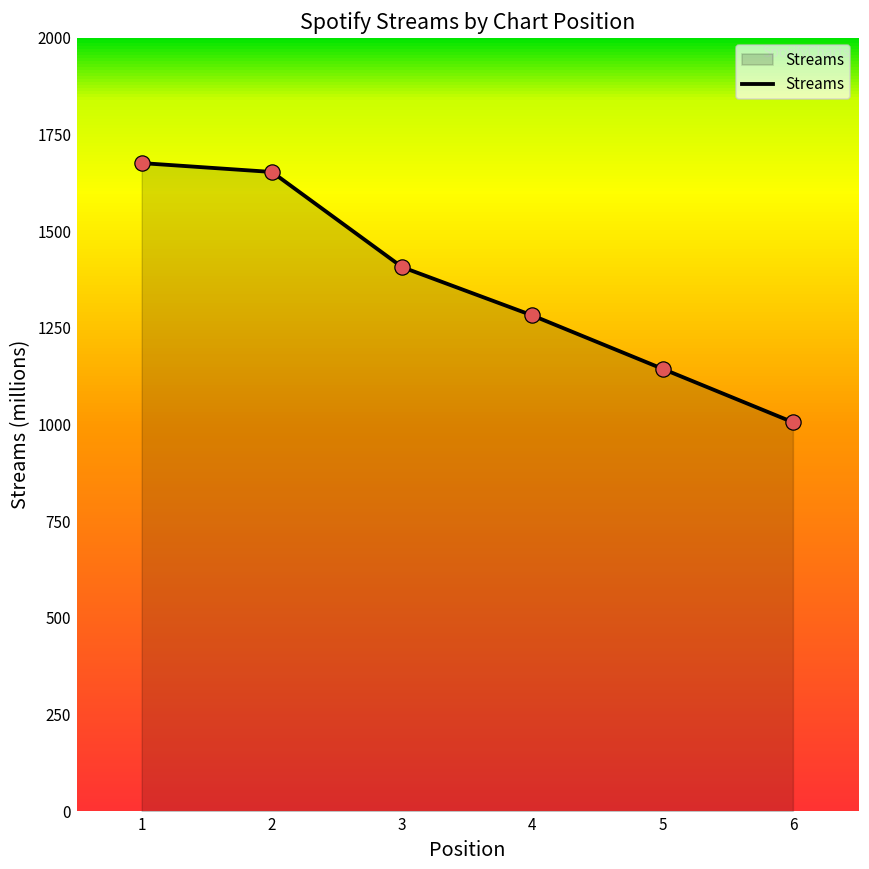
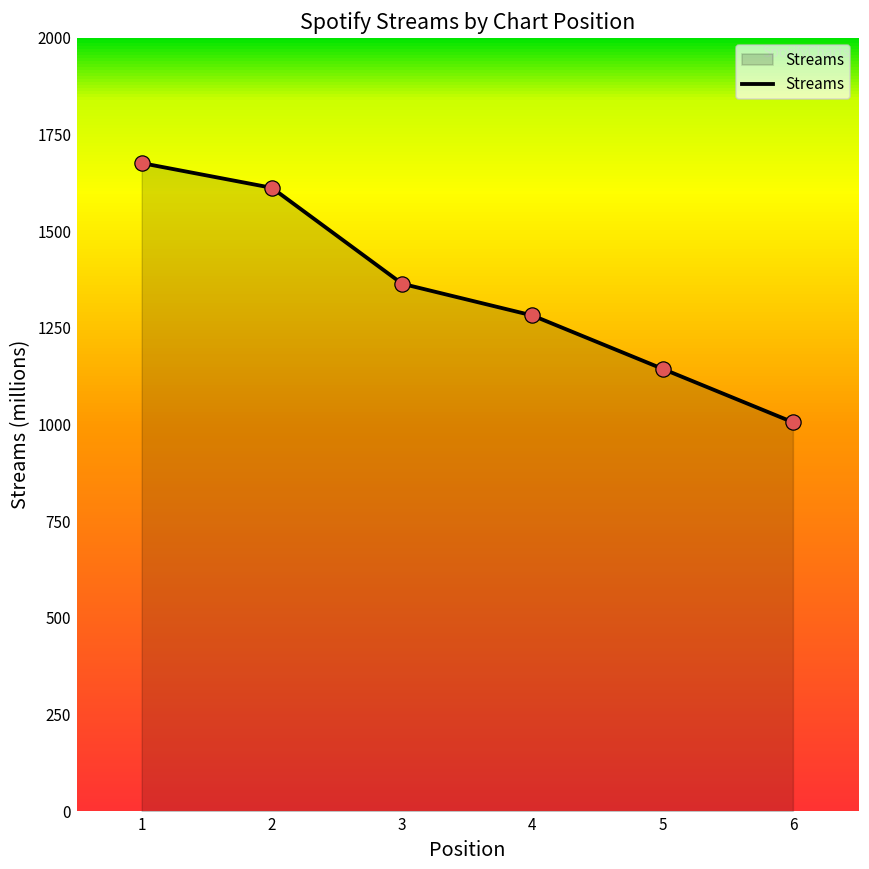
2: 1650 -> 1610
3: 1410 -> 1360
